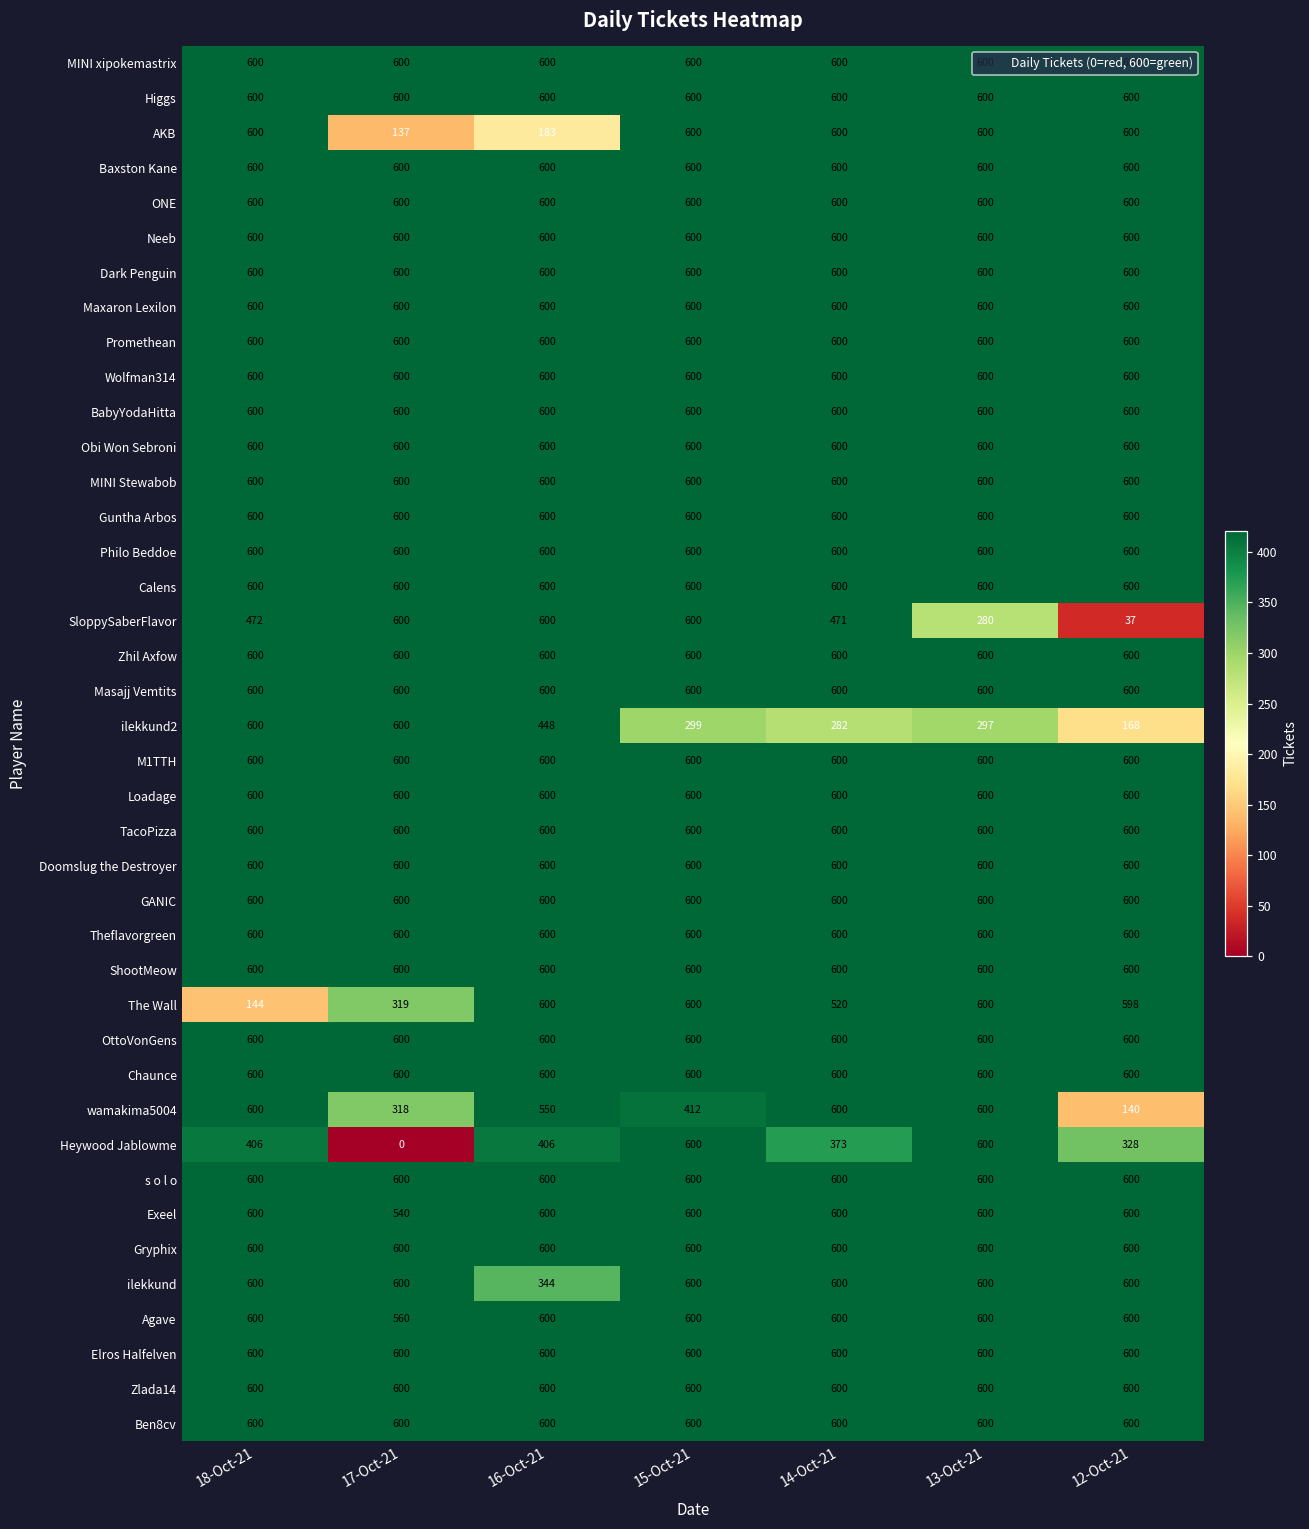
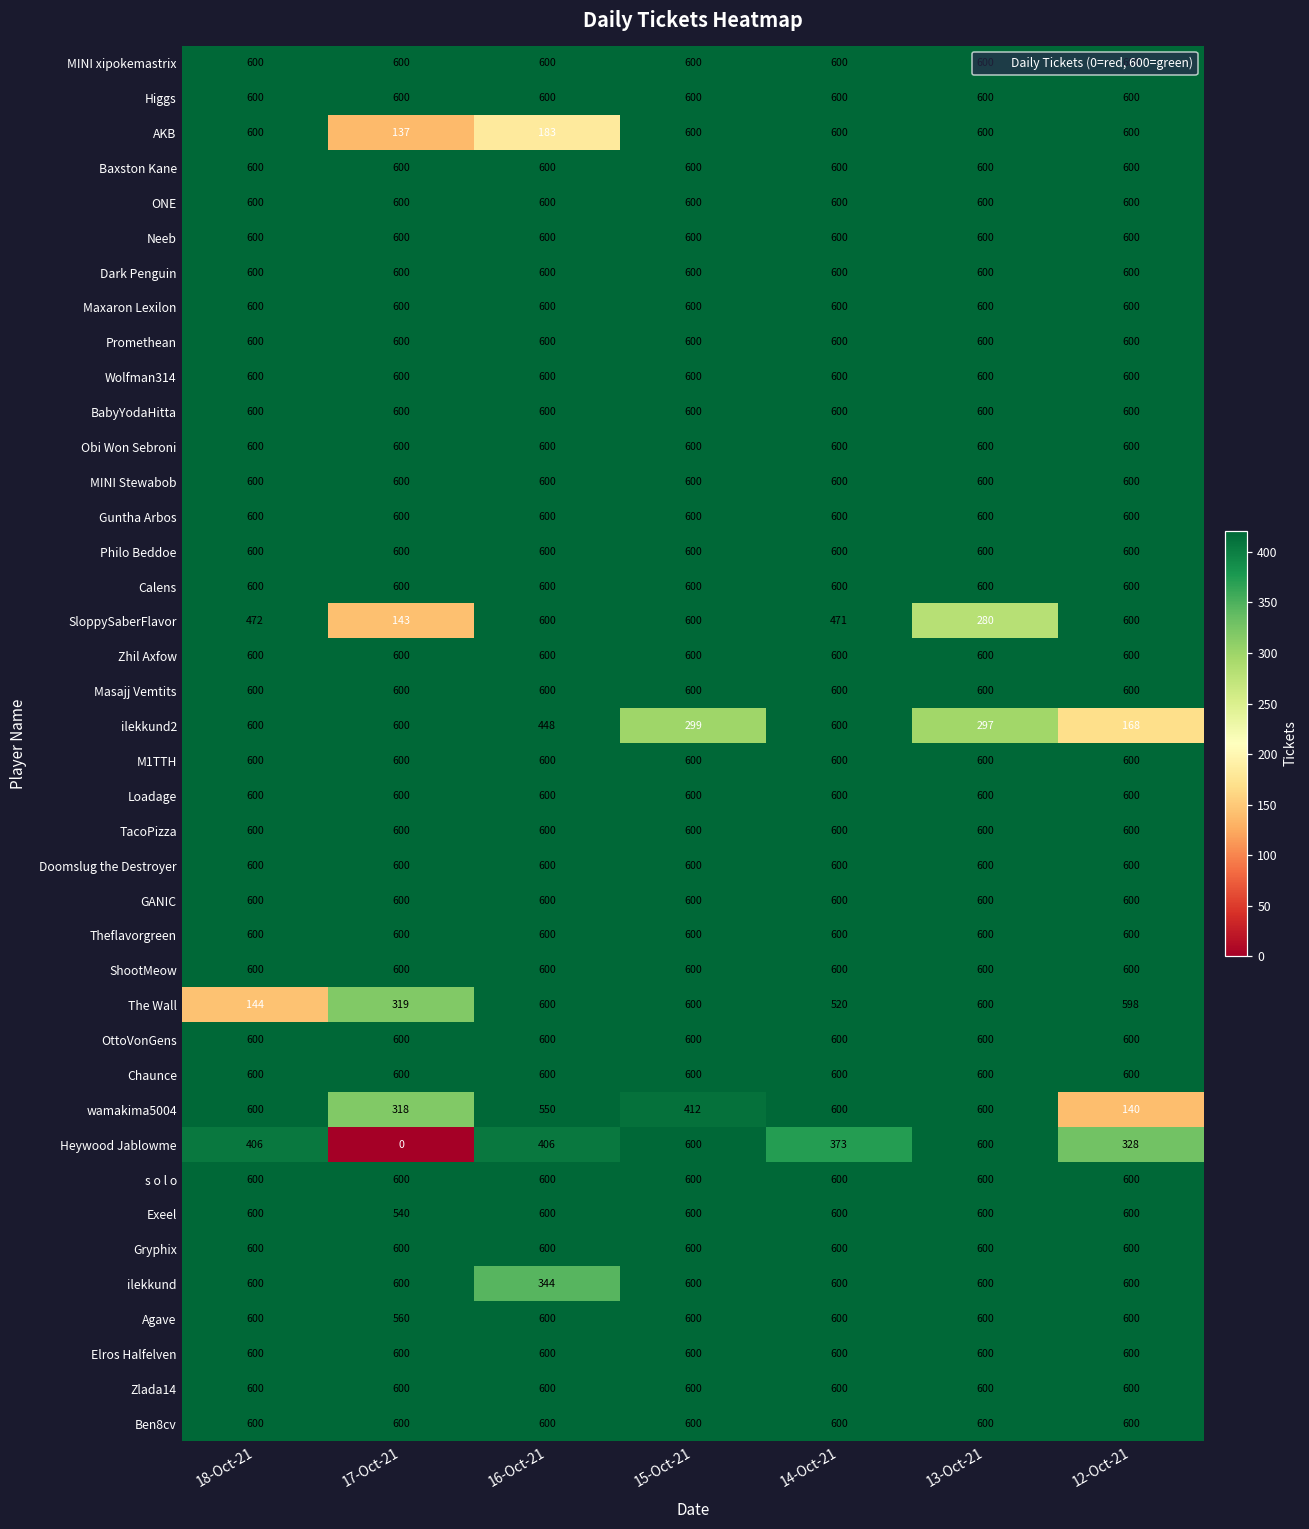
SloppySaberFlavor, 17-Oct-21: 600 -> 143
SloppySaberFlavor, 12-Oct-21: 37 -> 600
ilekkund2, 14-Oct-21: 282 -> 600
